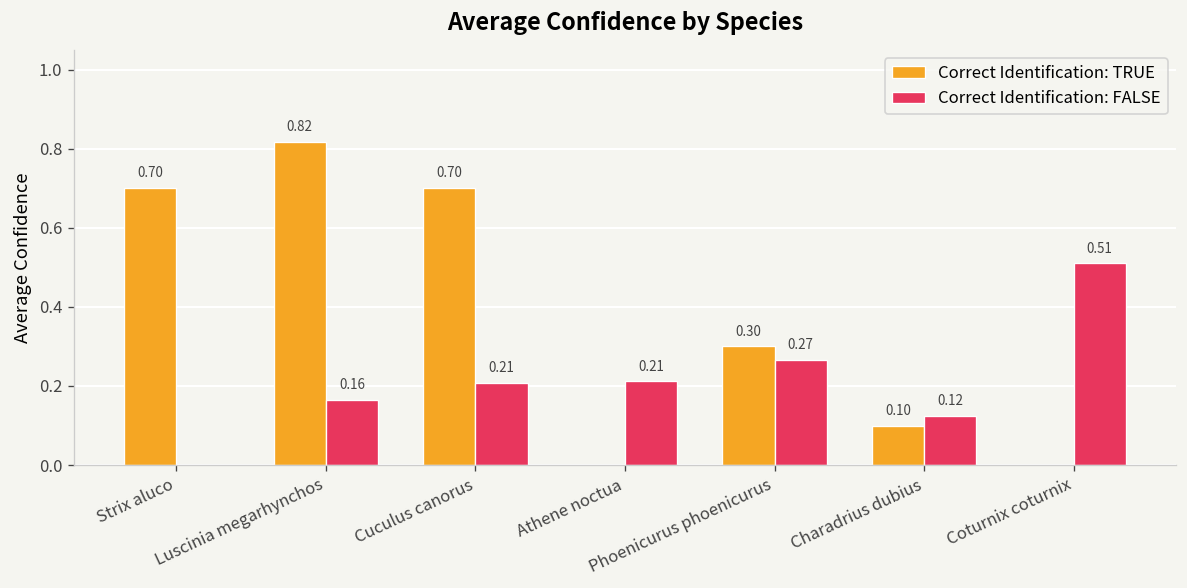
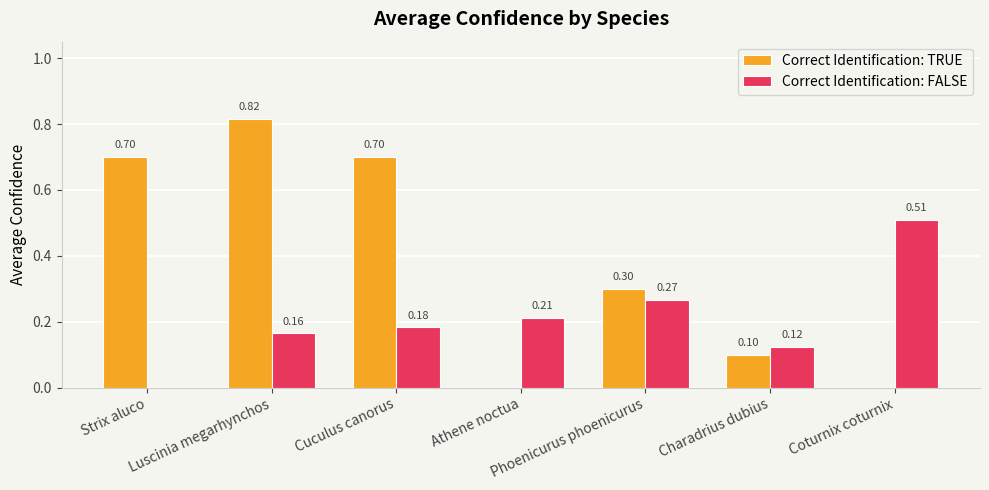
Correct Identification: FALSE, Cuculus canorus: 0.21 -> 0.18
